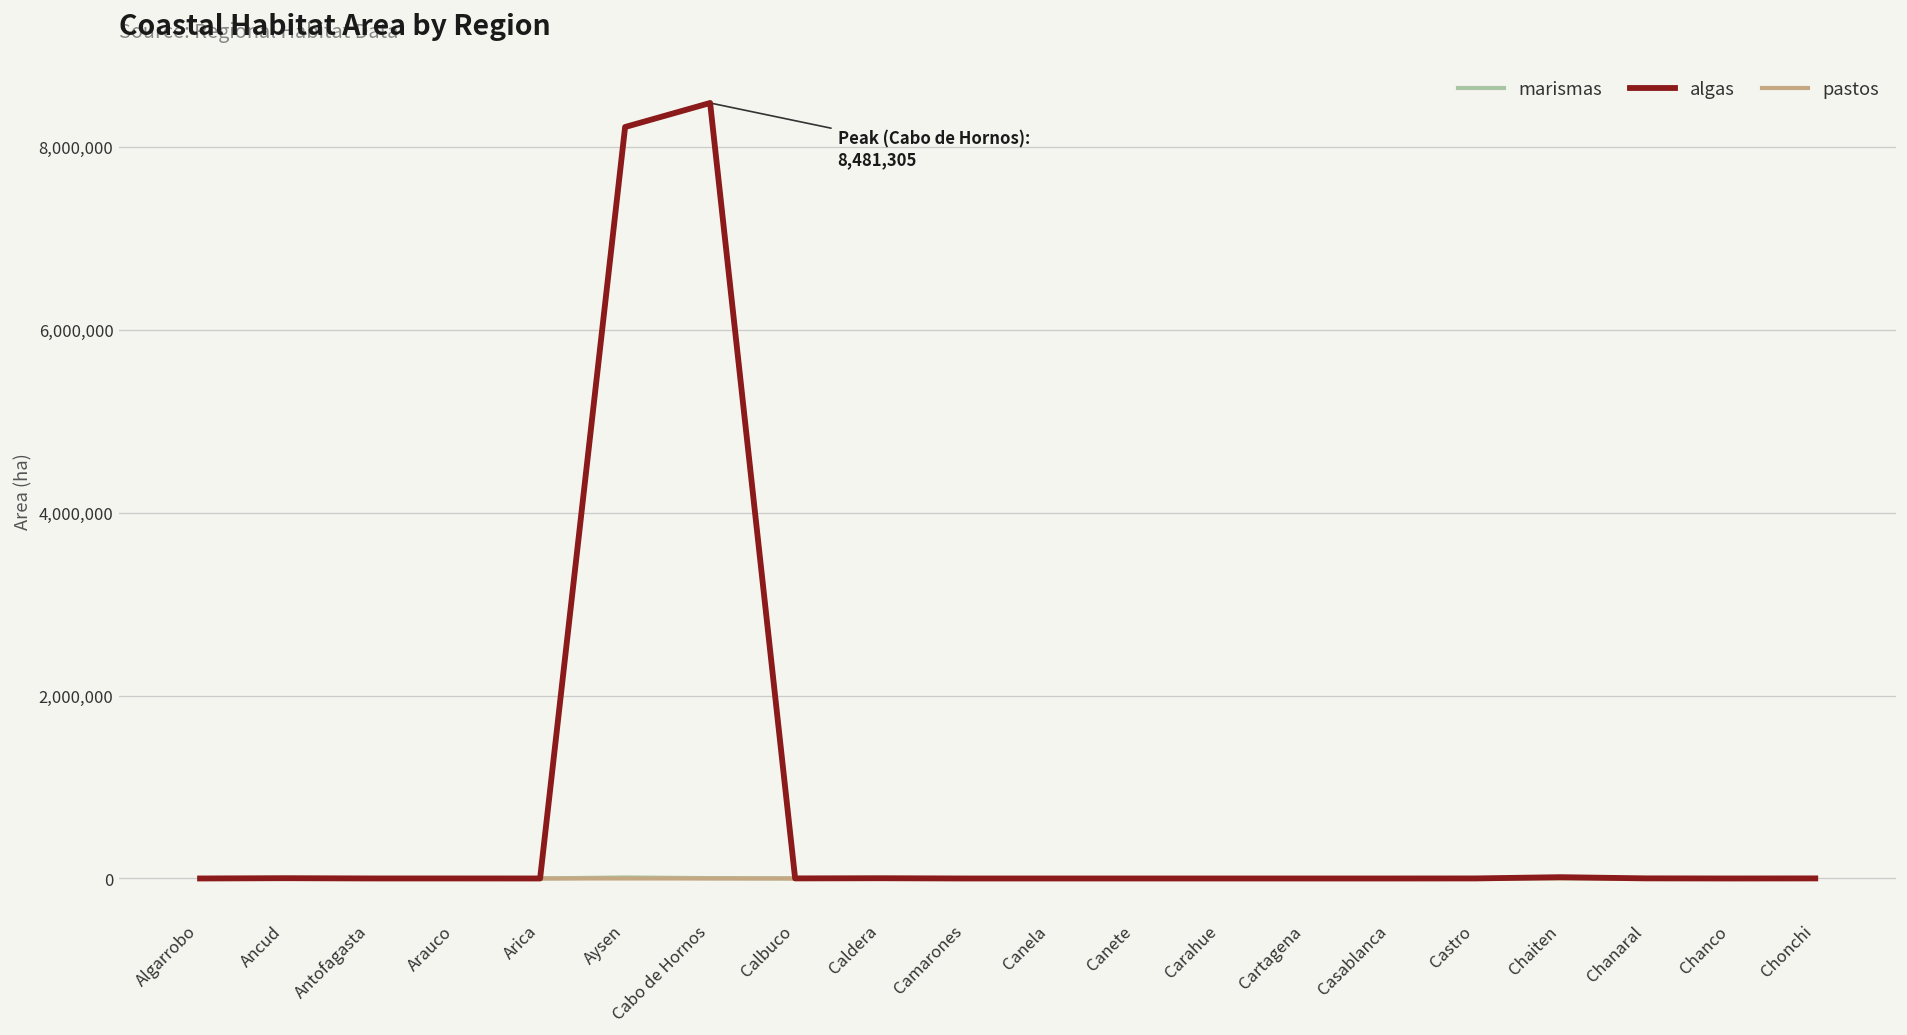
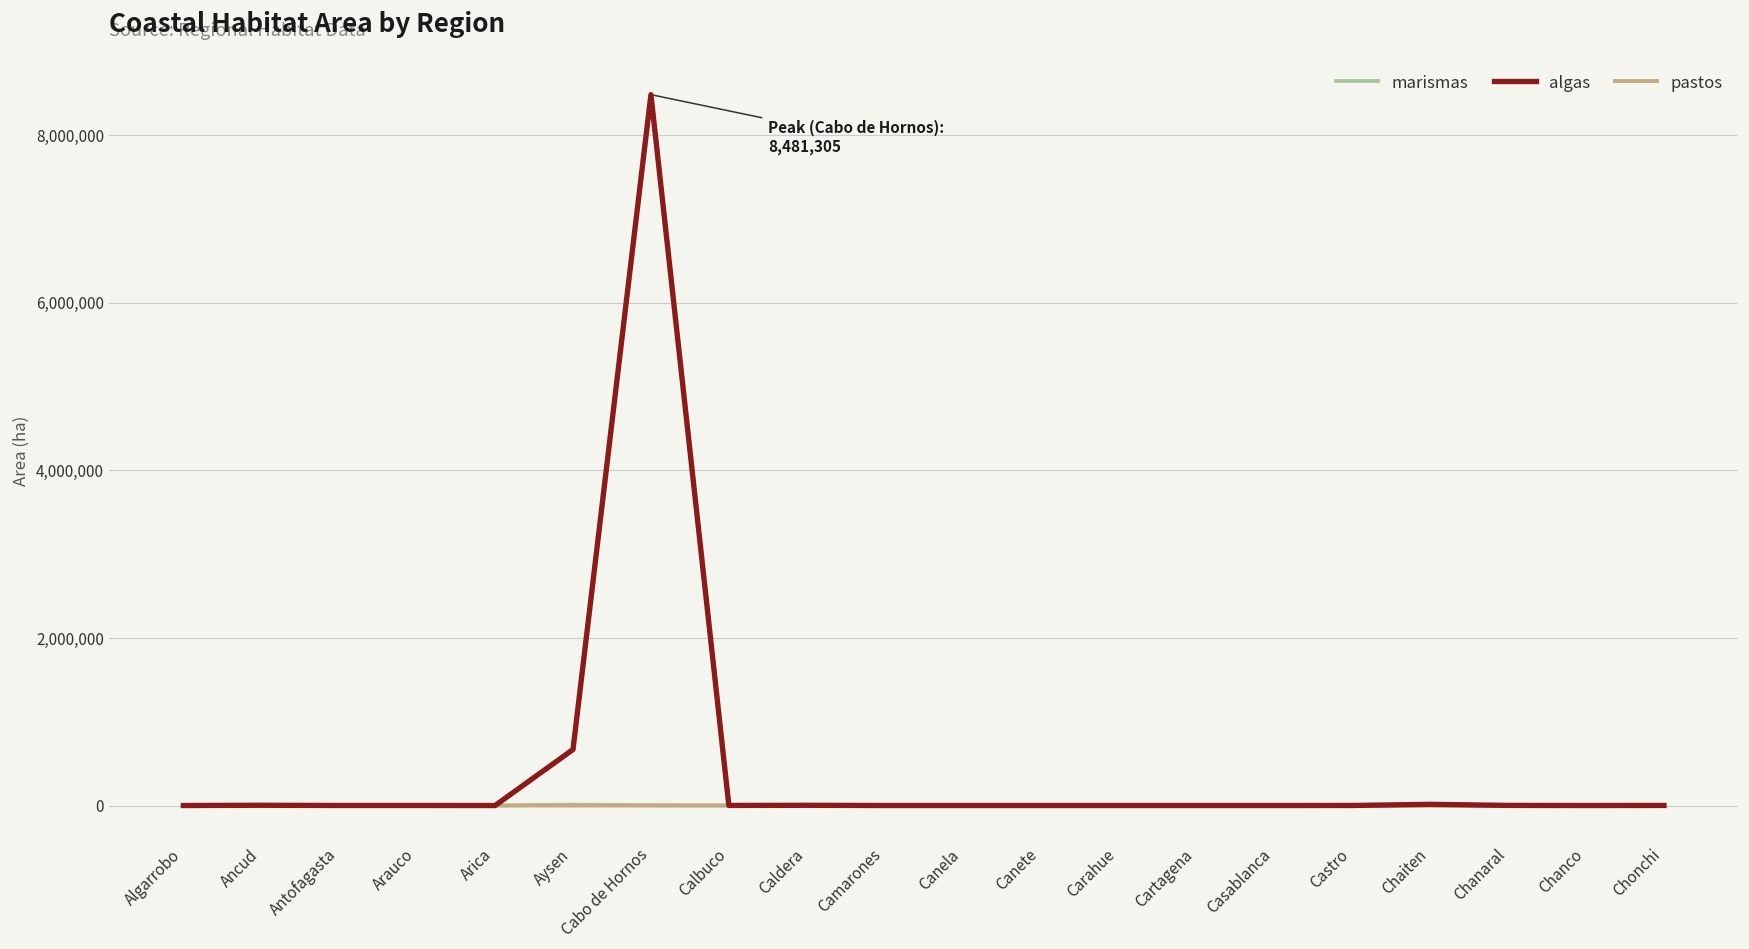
algas, Aysen: 8,200,000 -> 700,000
